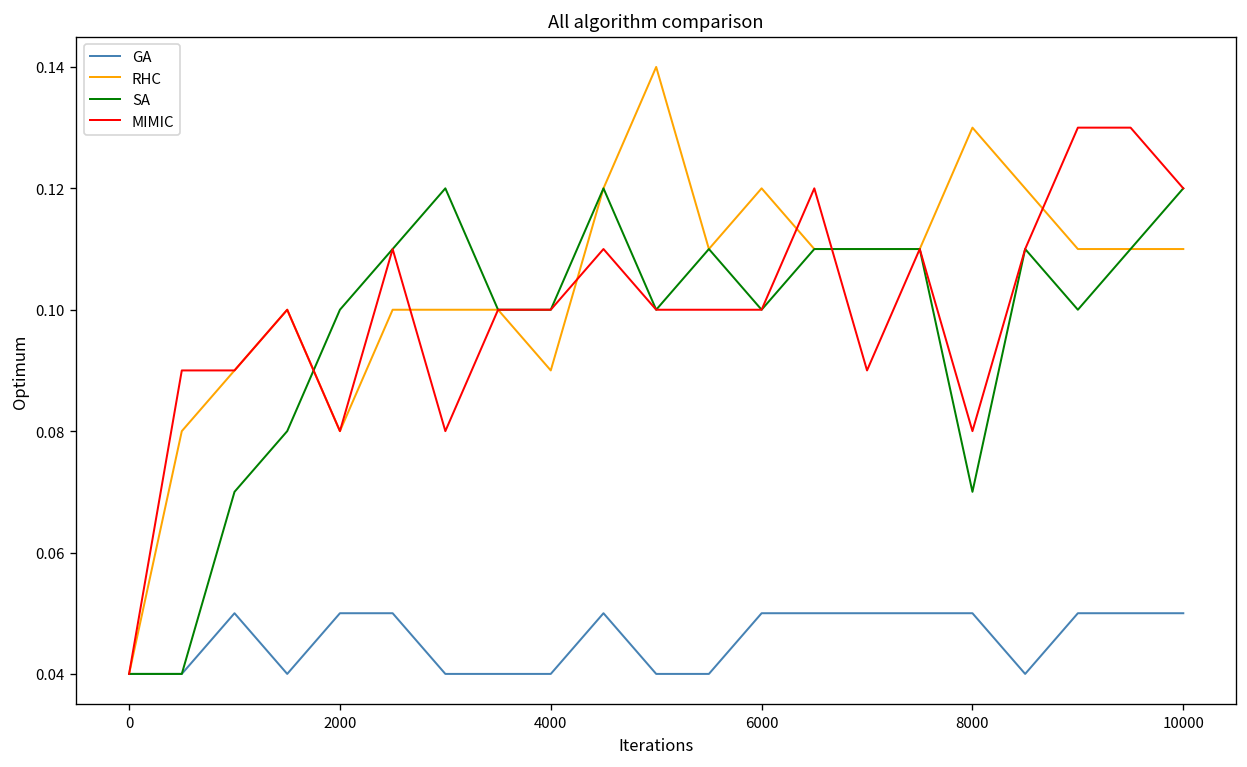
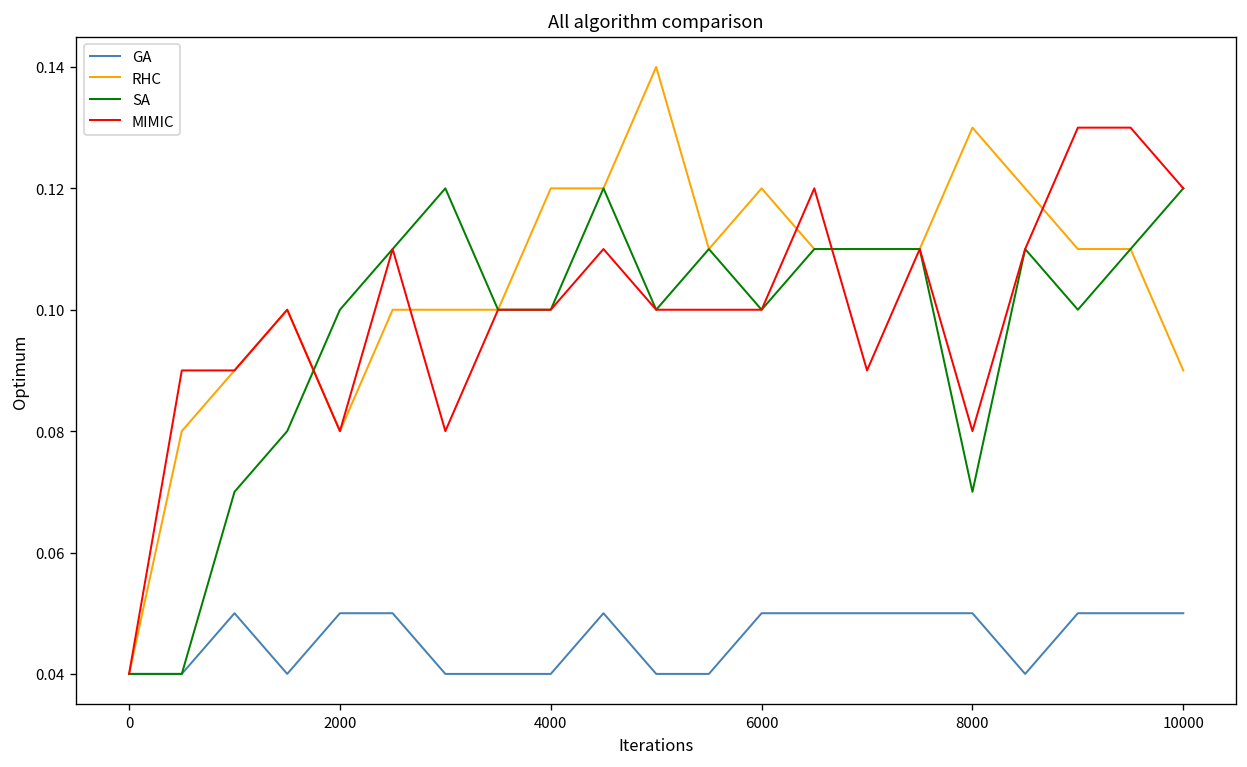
RHC, 4000: 0.09 -> 0.12
RHC, 10000: 0.11 -> 0.09
